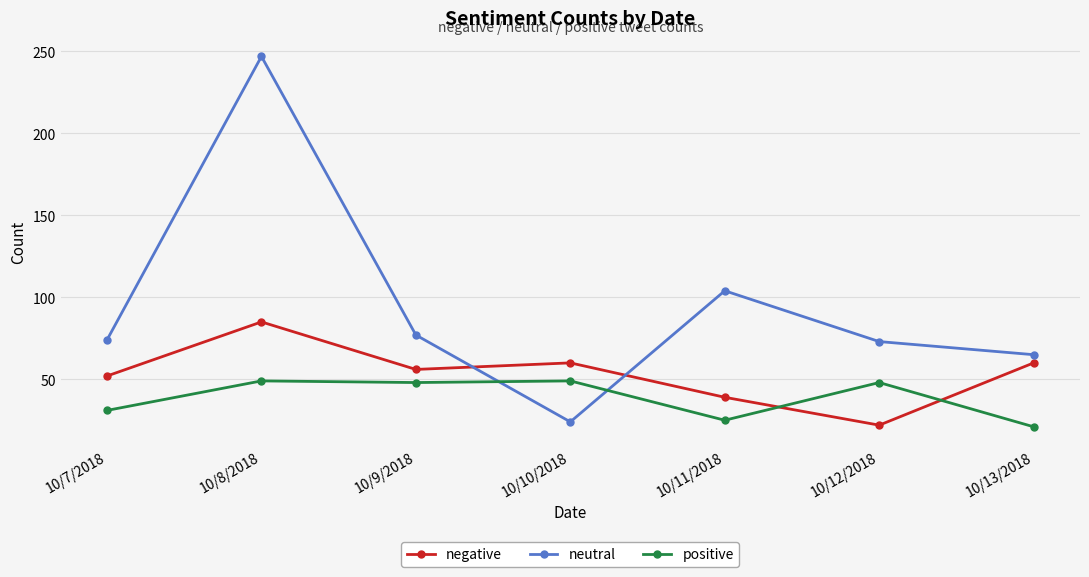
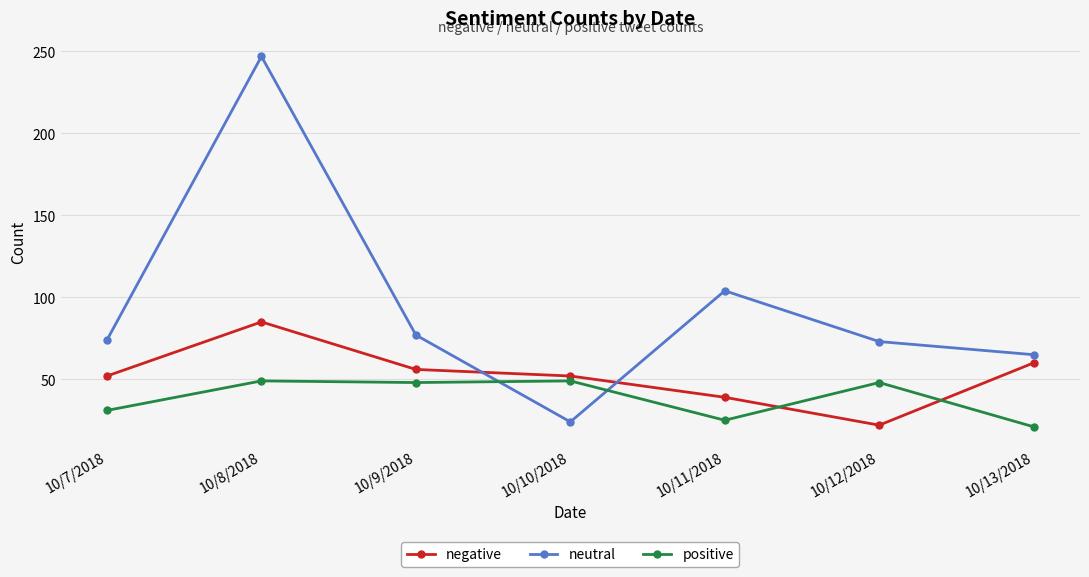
negative, 10/10/2018: 60 -> 52
